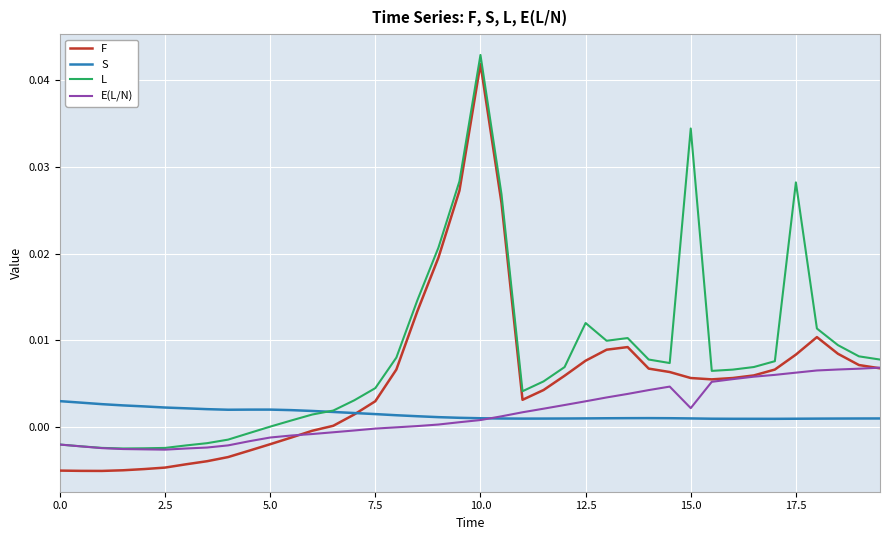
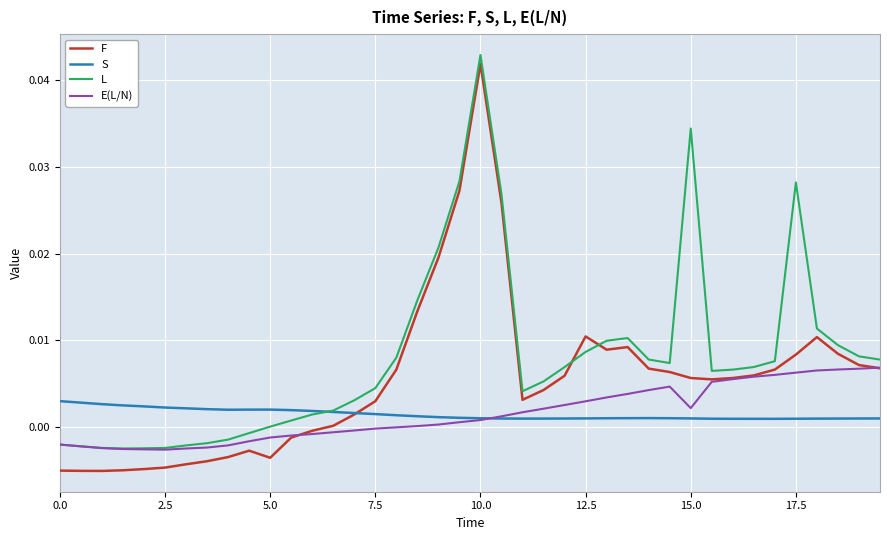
F, 5.0: -0.002 -> -0.004
F, 12.5: 0.008 -> 0.010
L, 12.5: 0.012 -> 0.009
